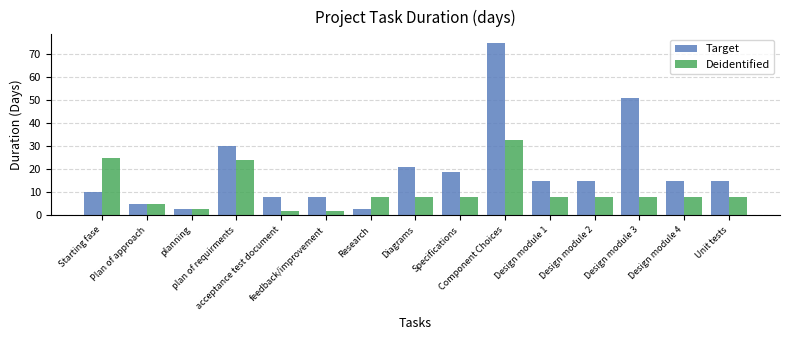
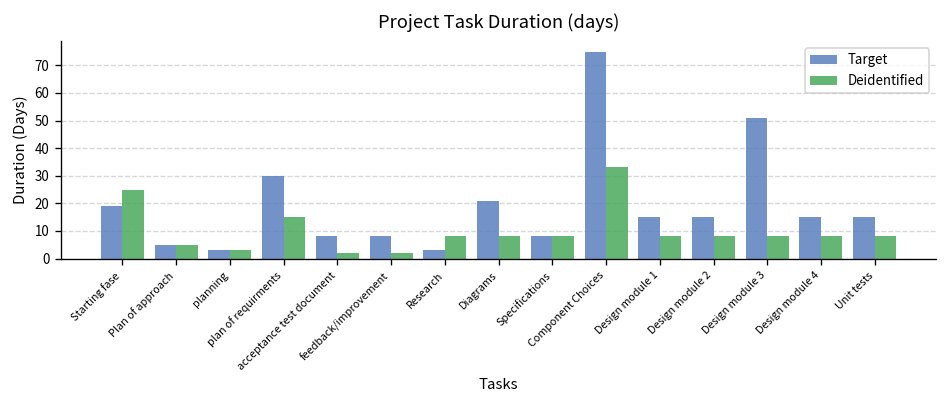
Target, Starting fase: 10 -> 19
Deidentified, plan of requirments: 24 -> 15
Target, Specifications: 19 -> 8
